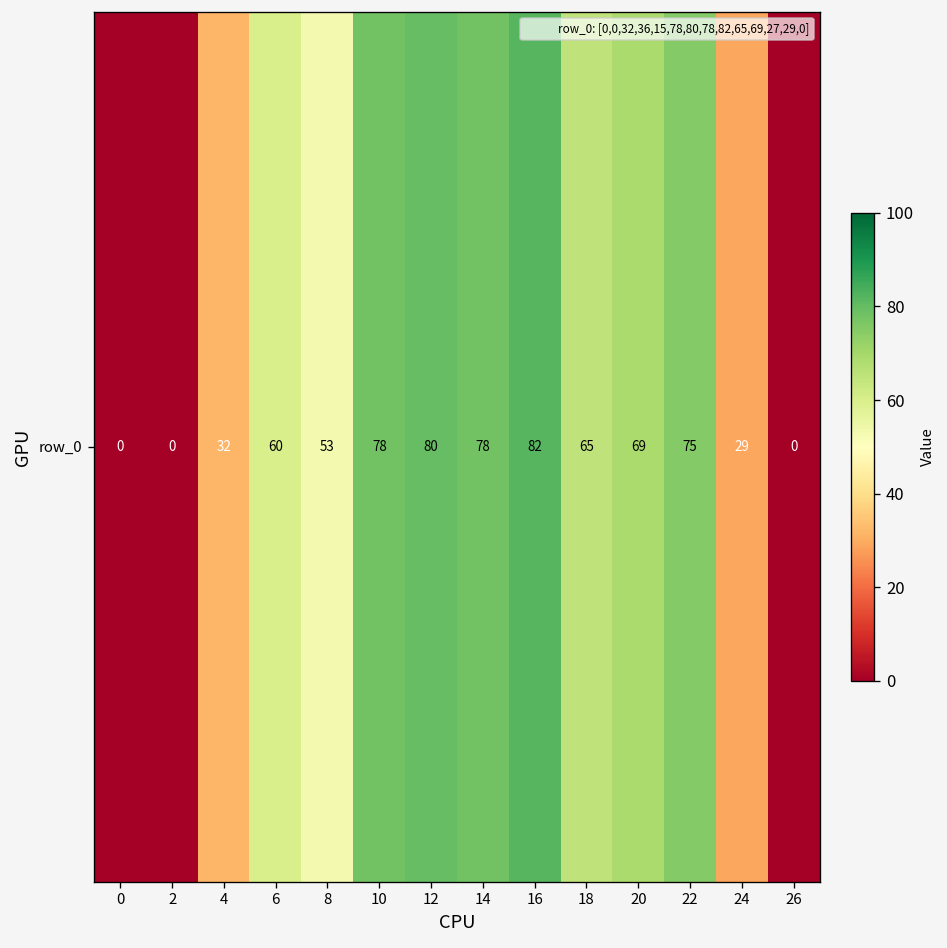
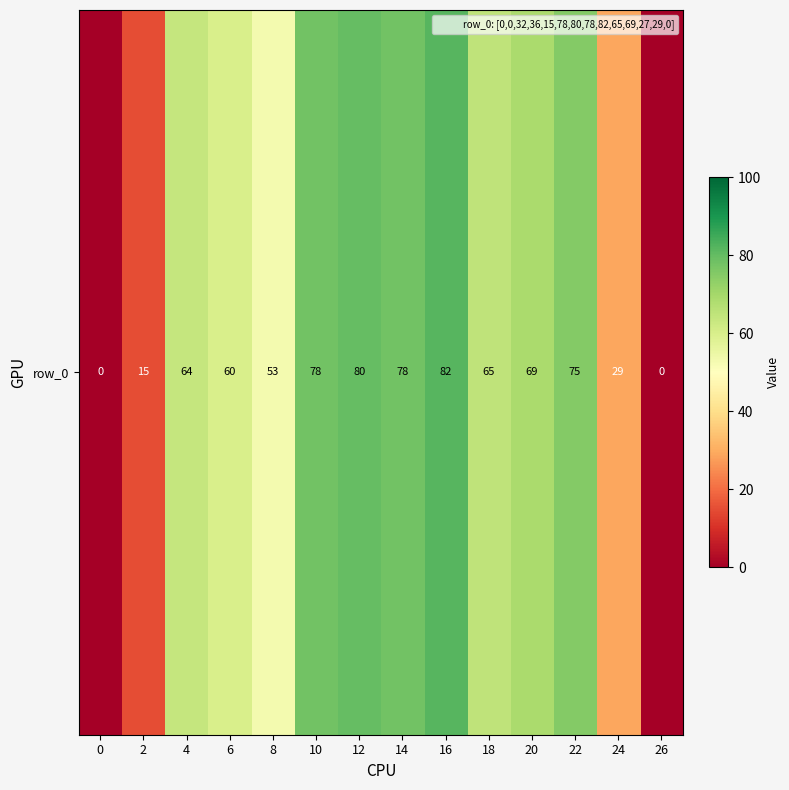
row_0, 2: 0 -> 15
row_0, 4: 32 -> 64
